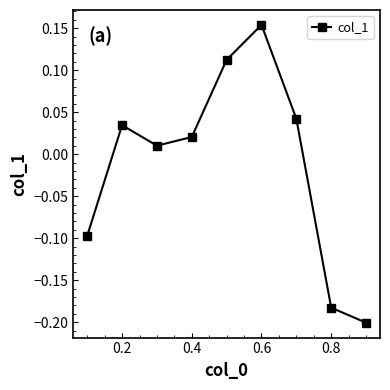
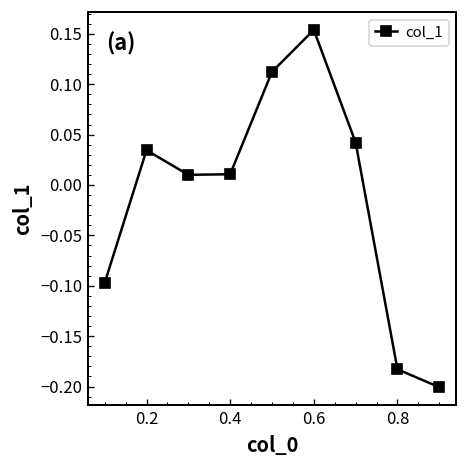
0.4: 0.02 -> 0.01
